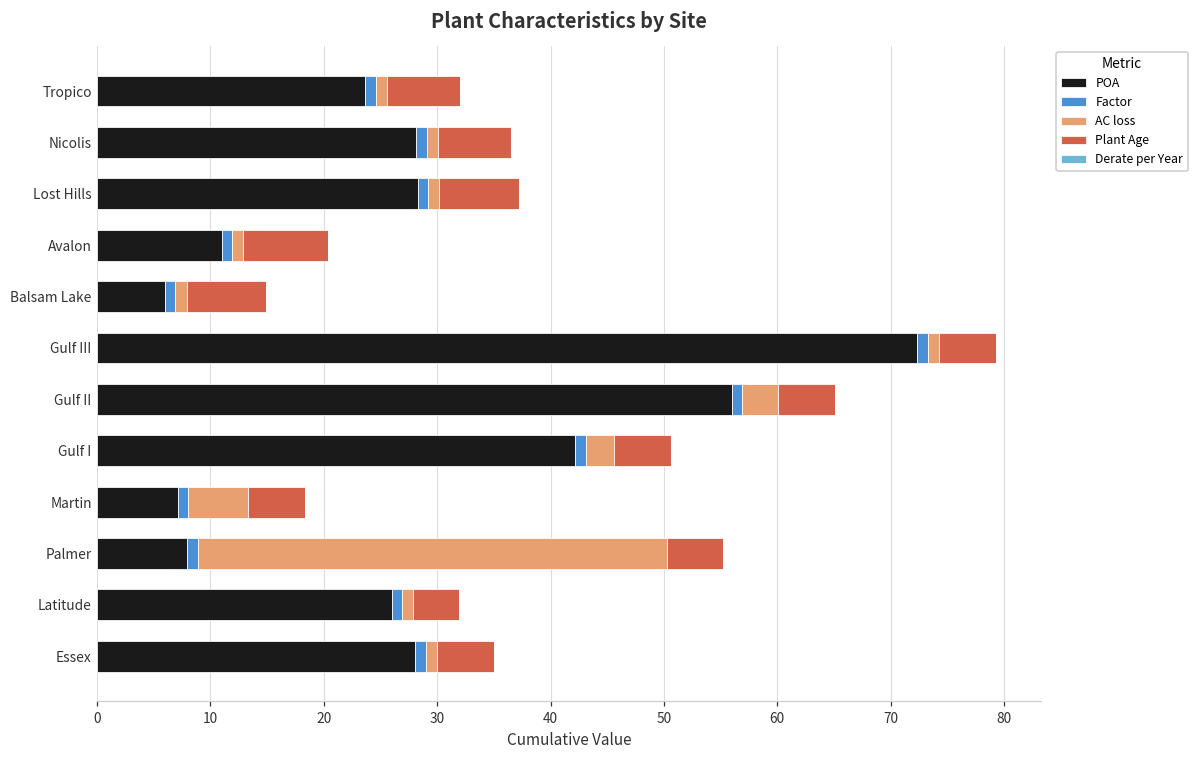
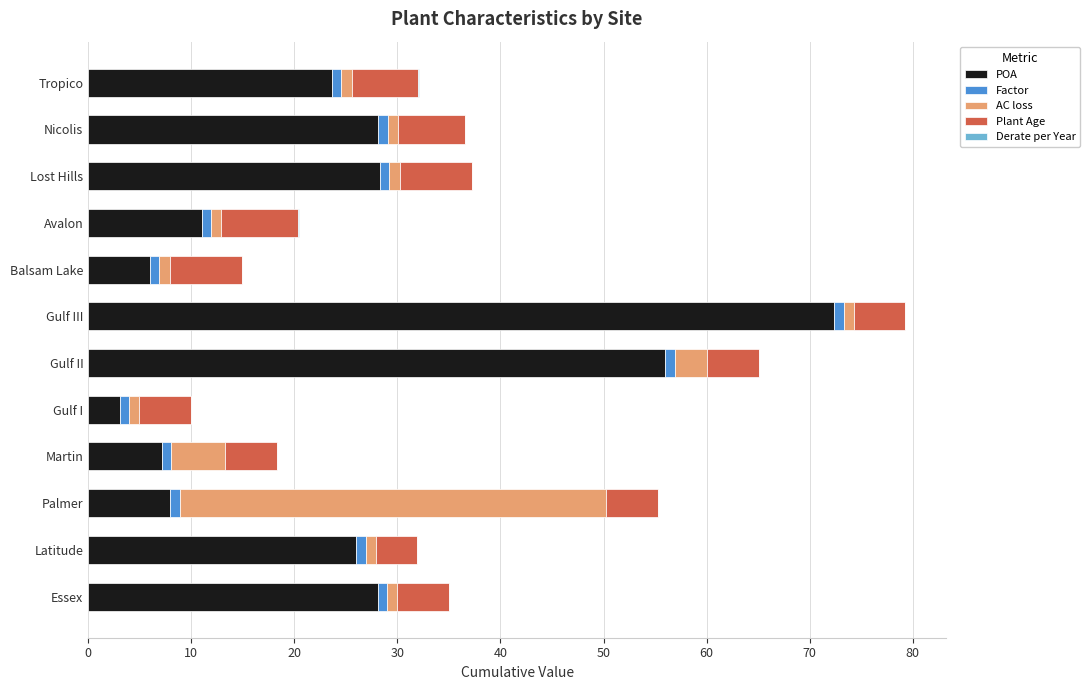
POA, Gulf I: 42.2 -> 3.0
AC loss, Gulf I: 2.5 -> 1.0
